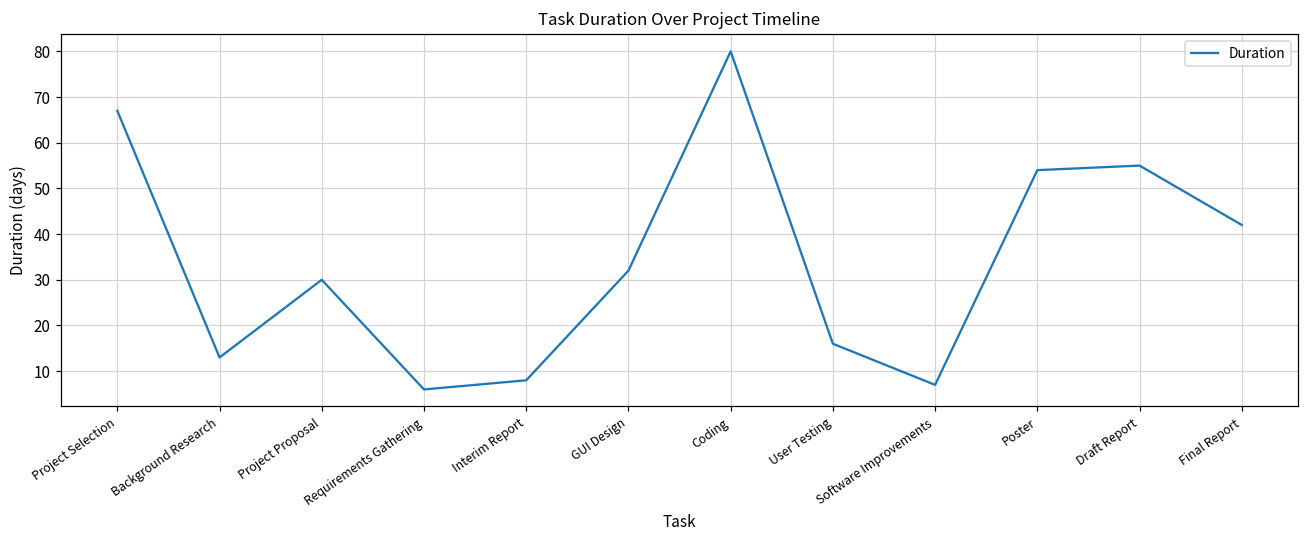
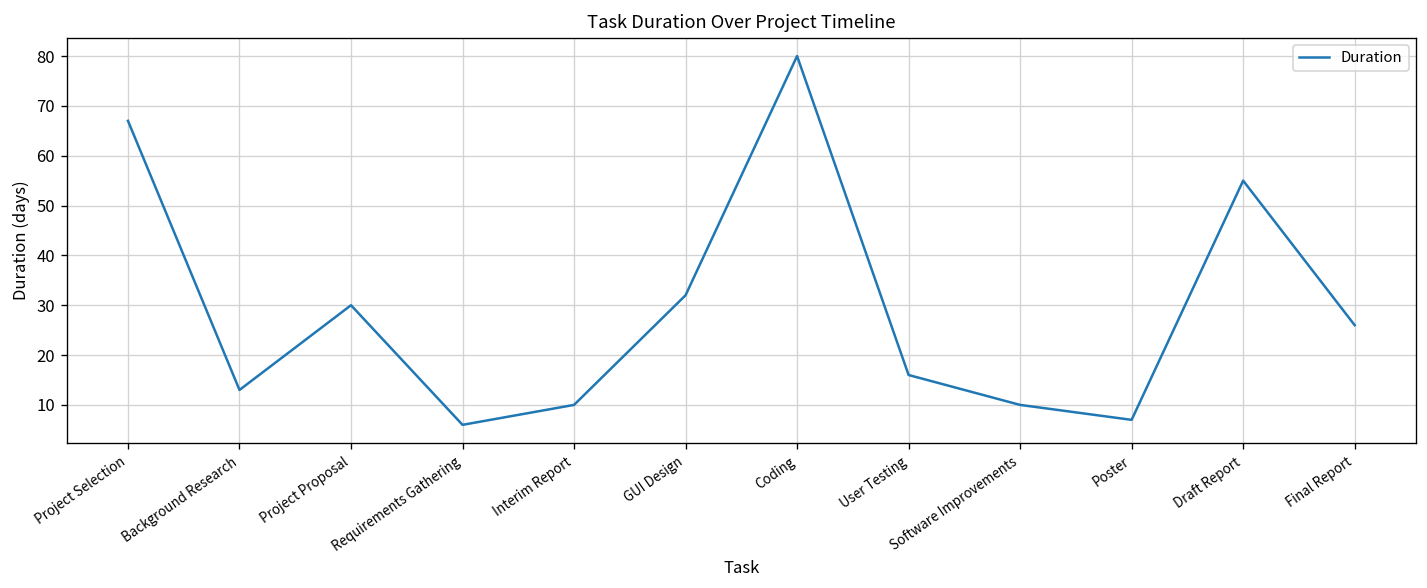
Interim Report: 8 -> 10
Software Improvements: 7 -> 10
Poster: 54 -> 7
Final Report: 42 -> 26
